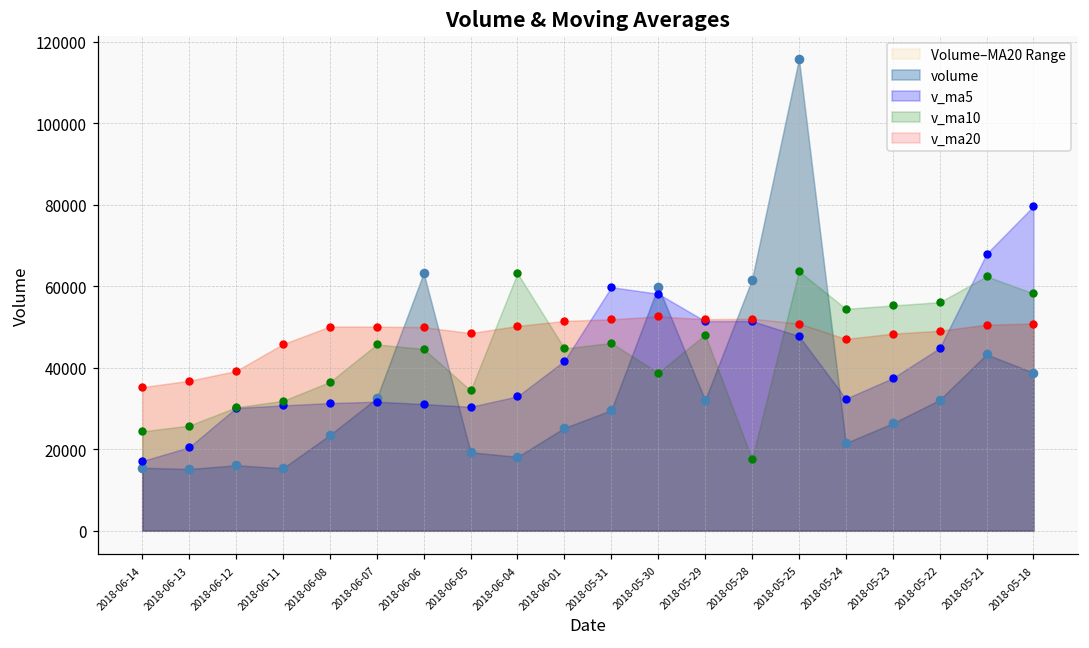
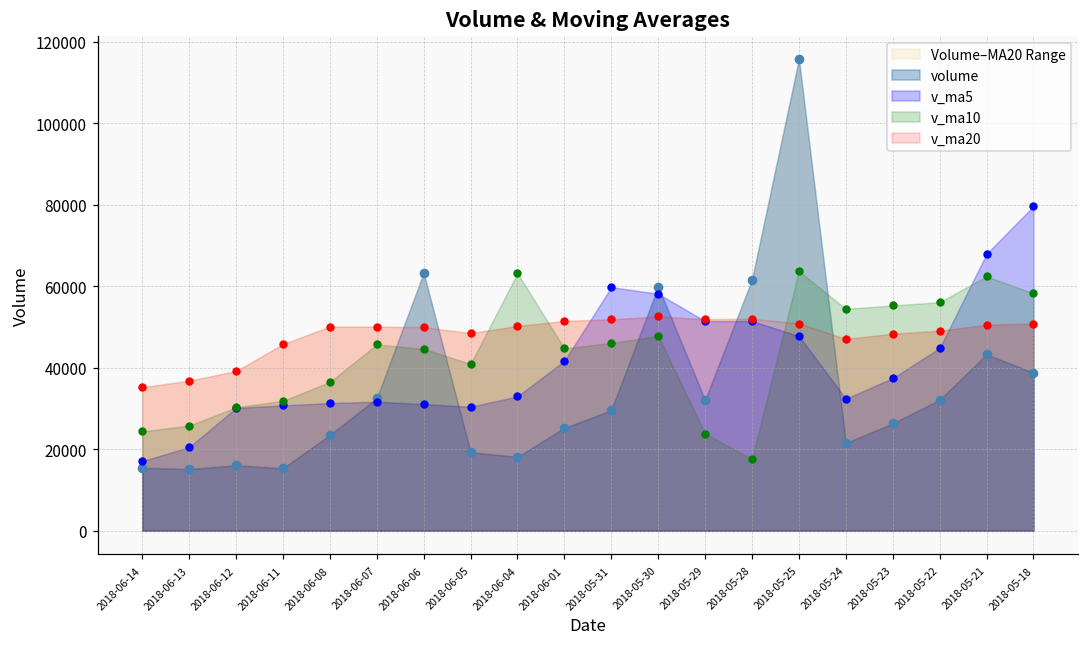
v_ma10, 2018-06-05: 34000 -> 41000
v_ma10, 2018-05-30: 39000 -> 48000
v_ma10, 2018-05-29: 48000 -> 24000
